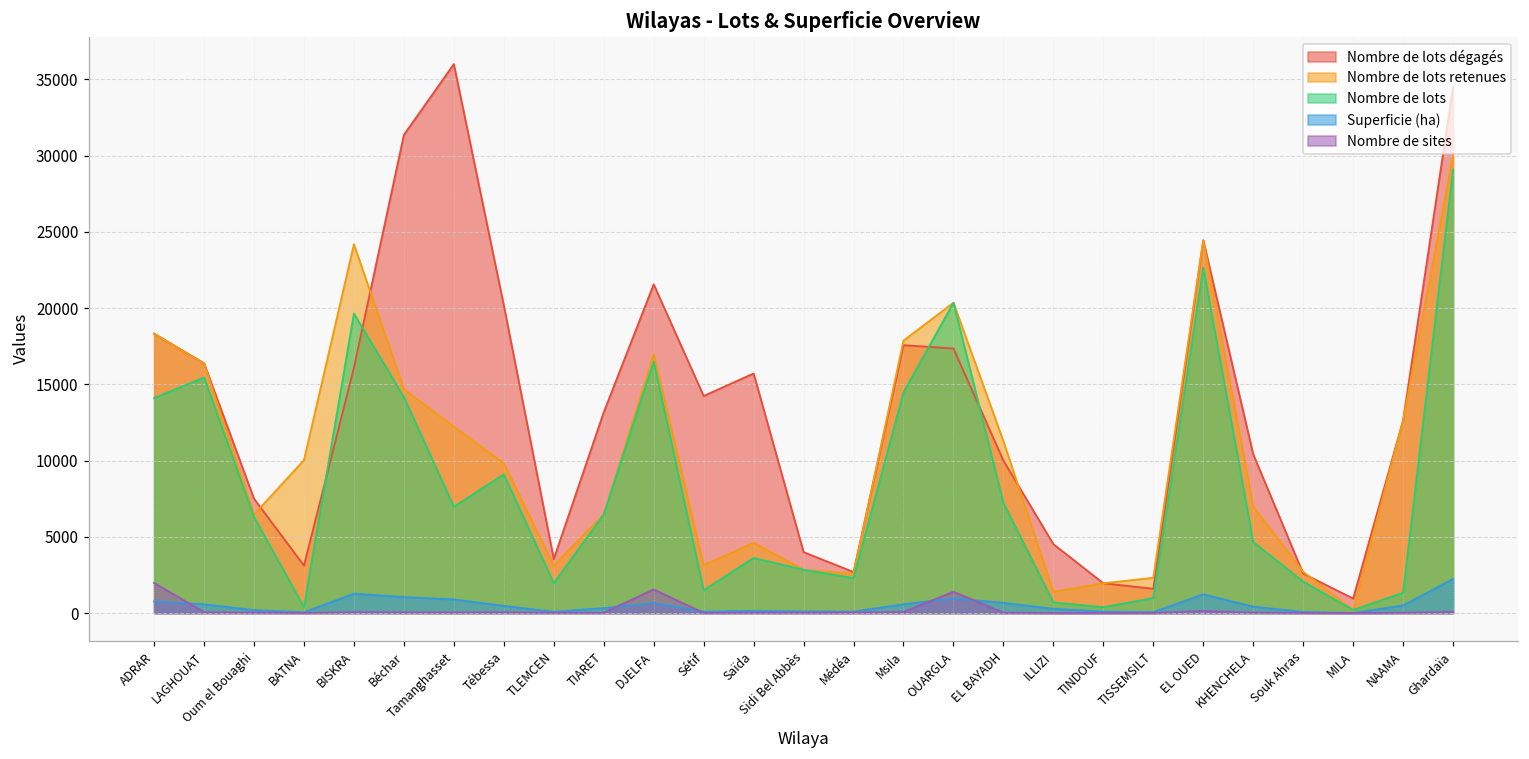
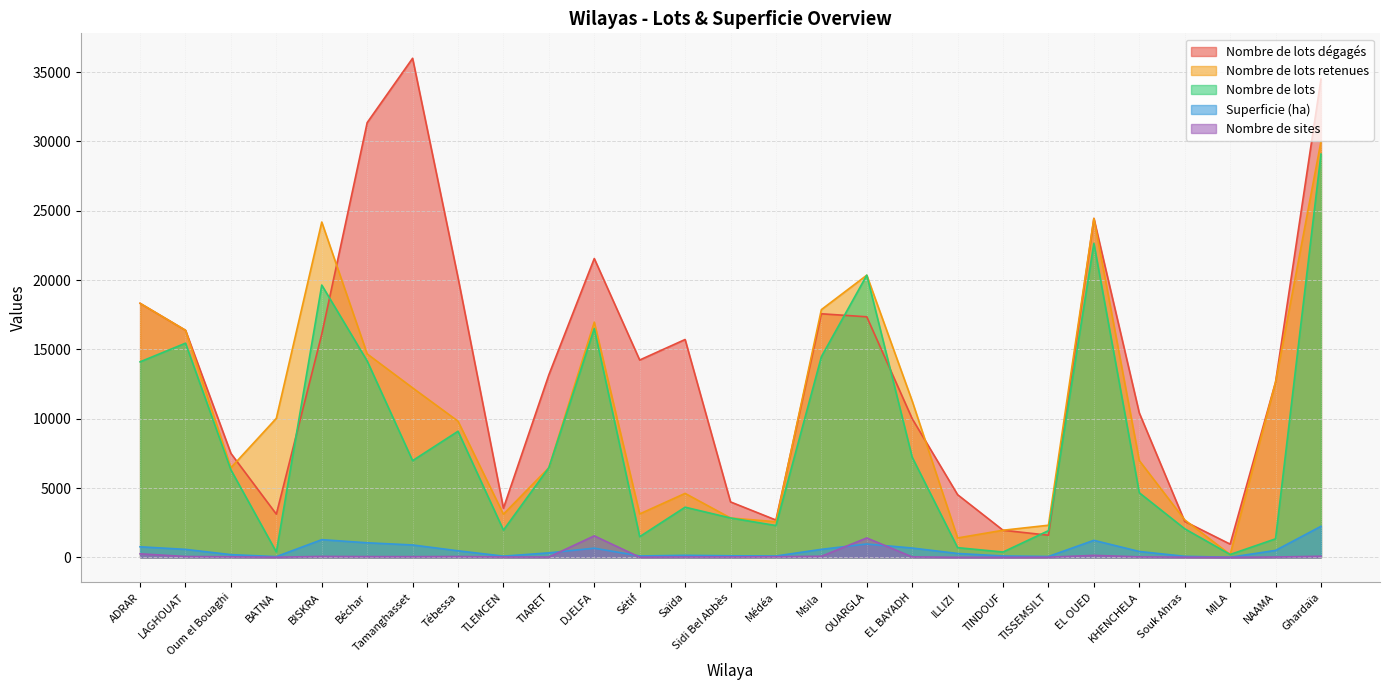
Nombre de sites, ADRAR: 2000 -> 300
Nombre de lots, TISSEMSILT: 1000 -> 1900
